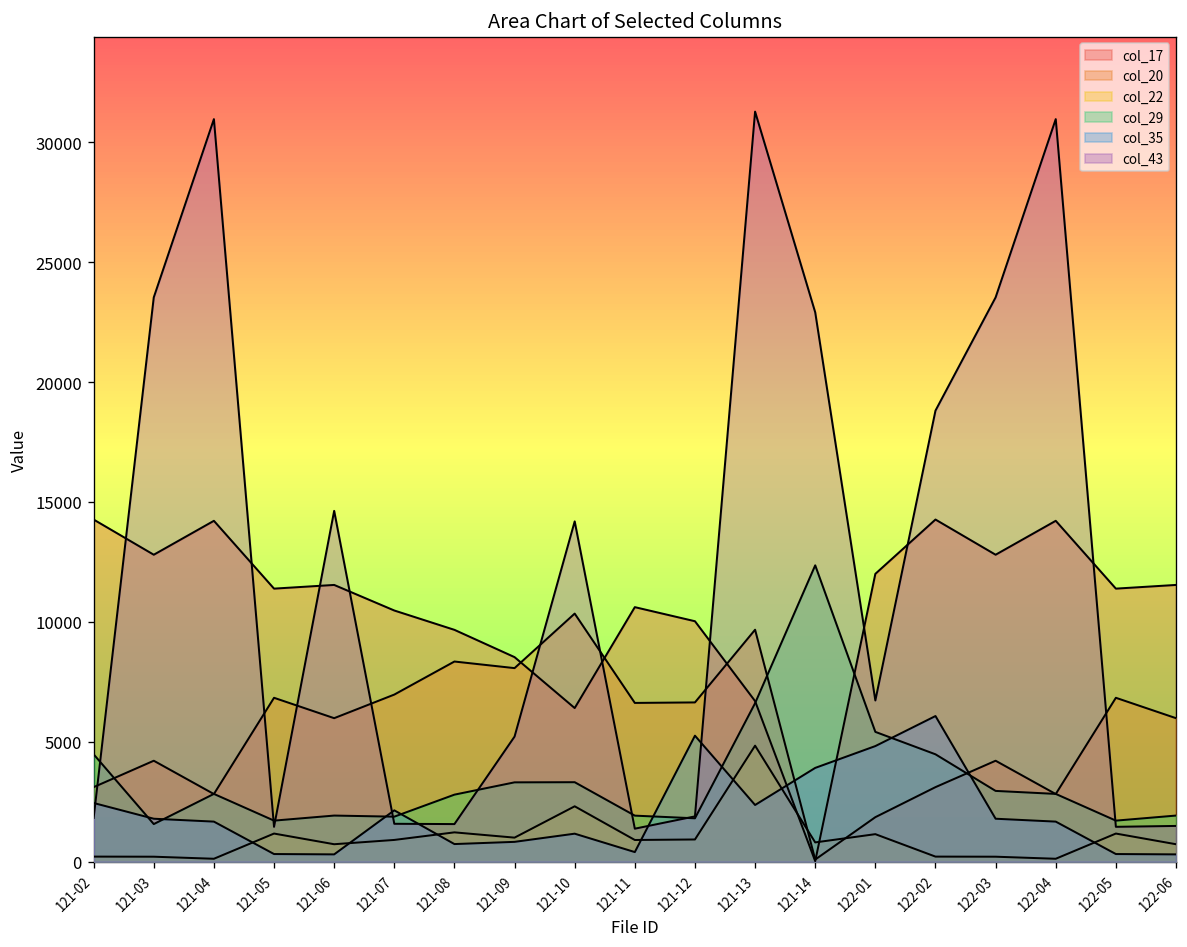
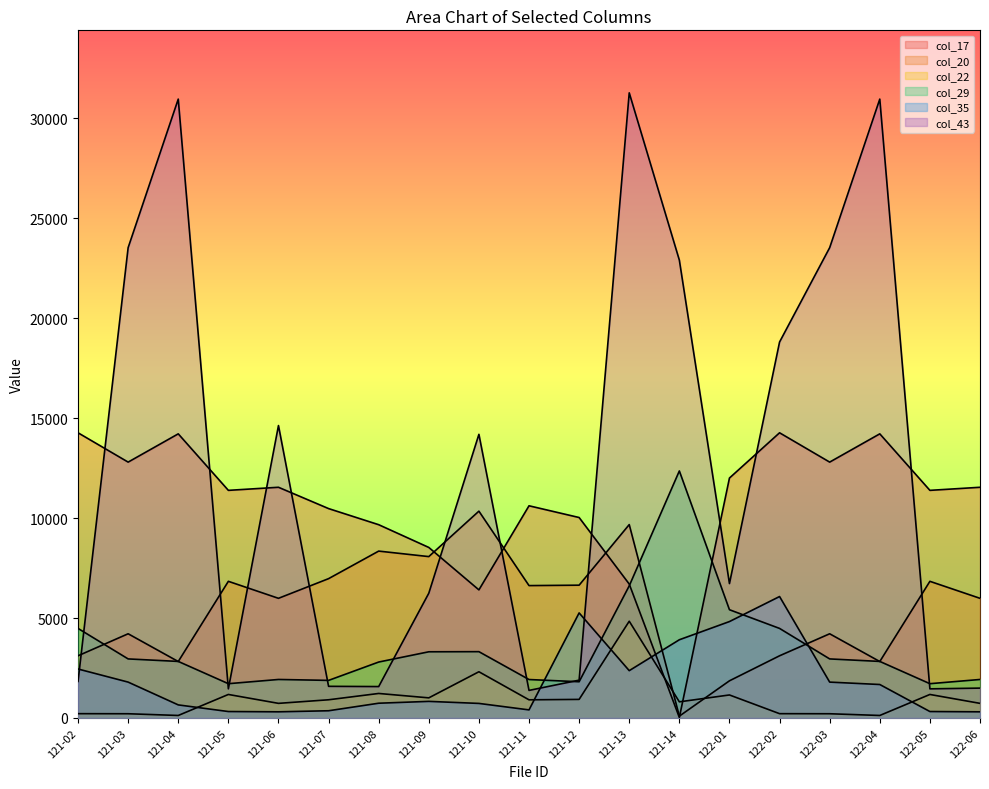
col_29, 121-03: 1600 -> 3000
col_35, 121-04: 1700 -> 700
col_35, 121-07: 2100 -> 400
col_43, 121-09: 5200 -> 6200
col_35, 121-10: 1200 -> 700
